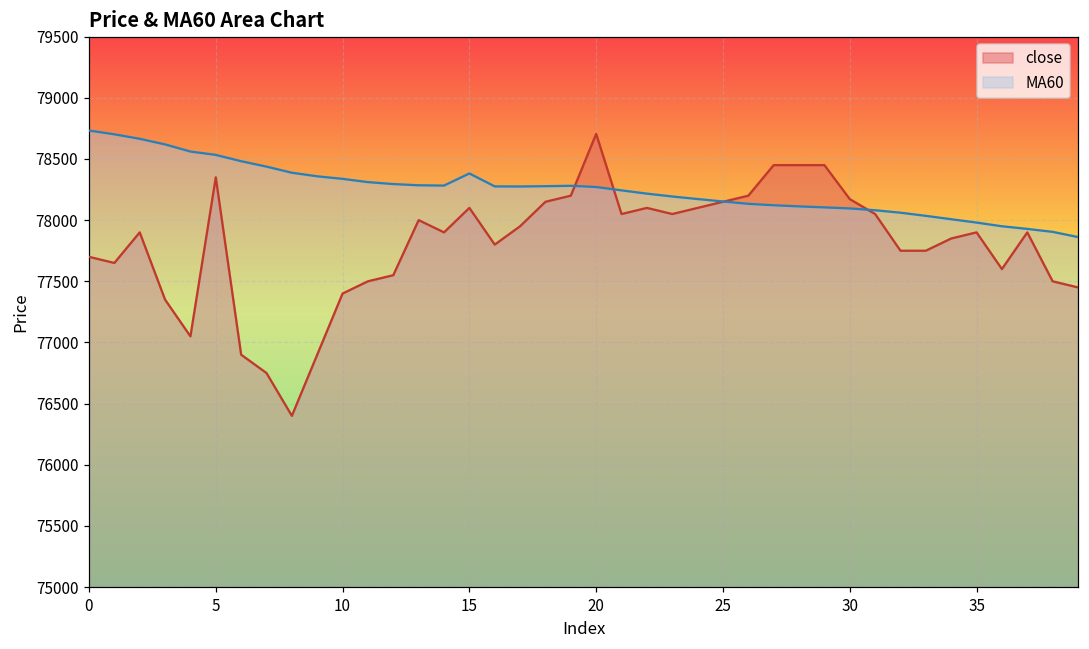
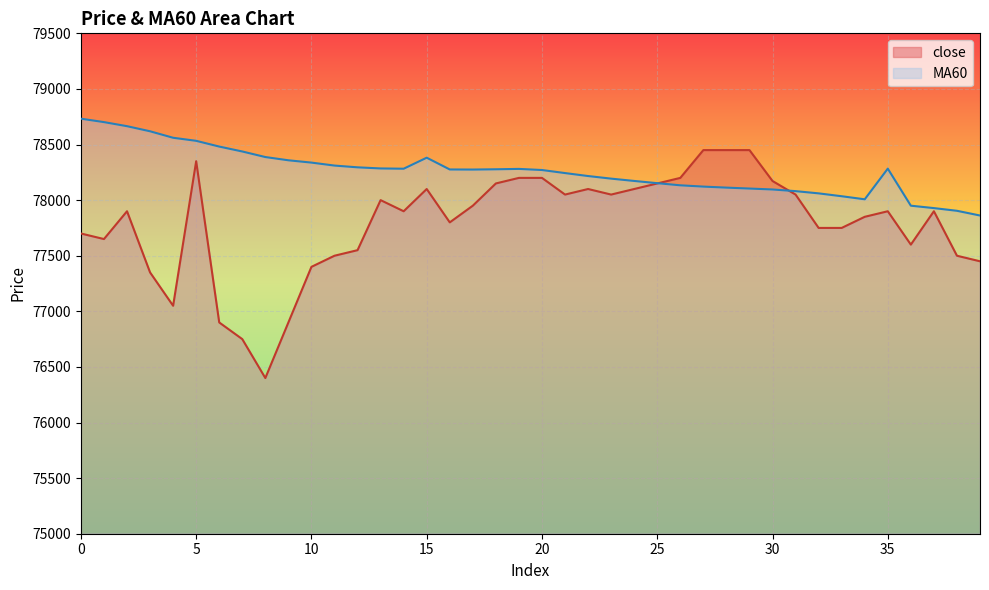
close, 20: 78710 -> 78200
MA60, 35: 77980 -> 78280
